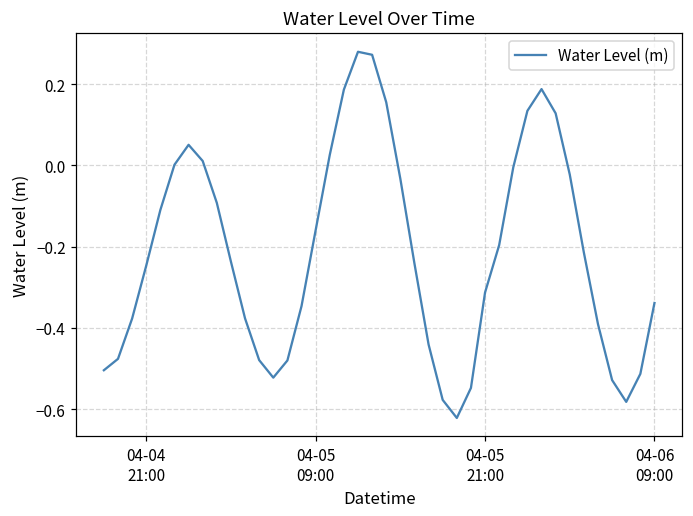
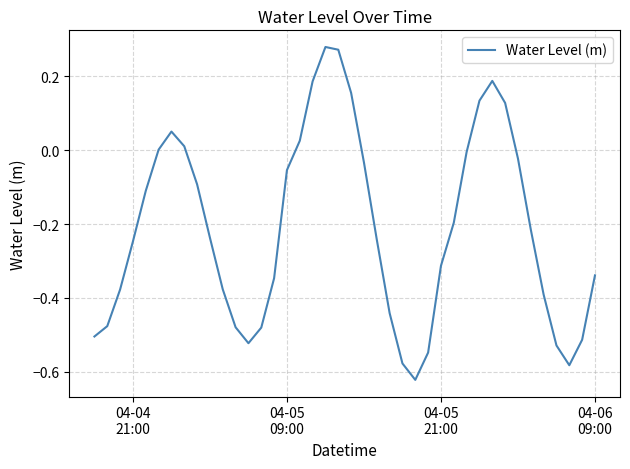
04-05 09:00: -0.16 -> -0.05
